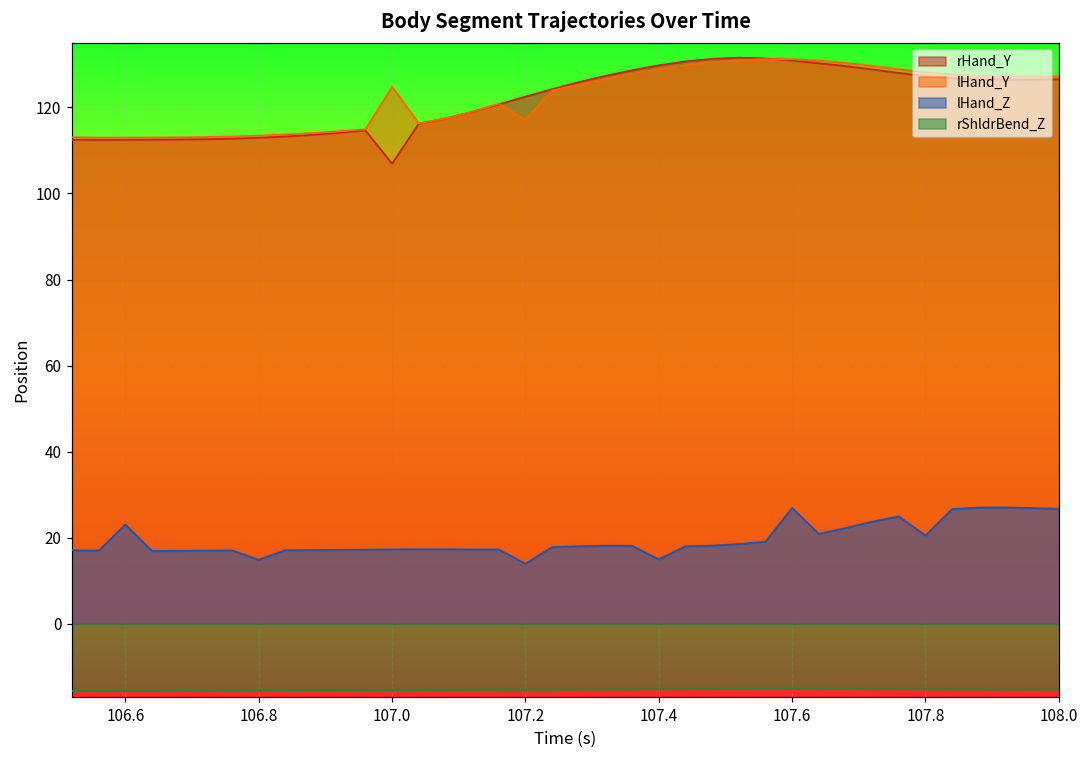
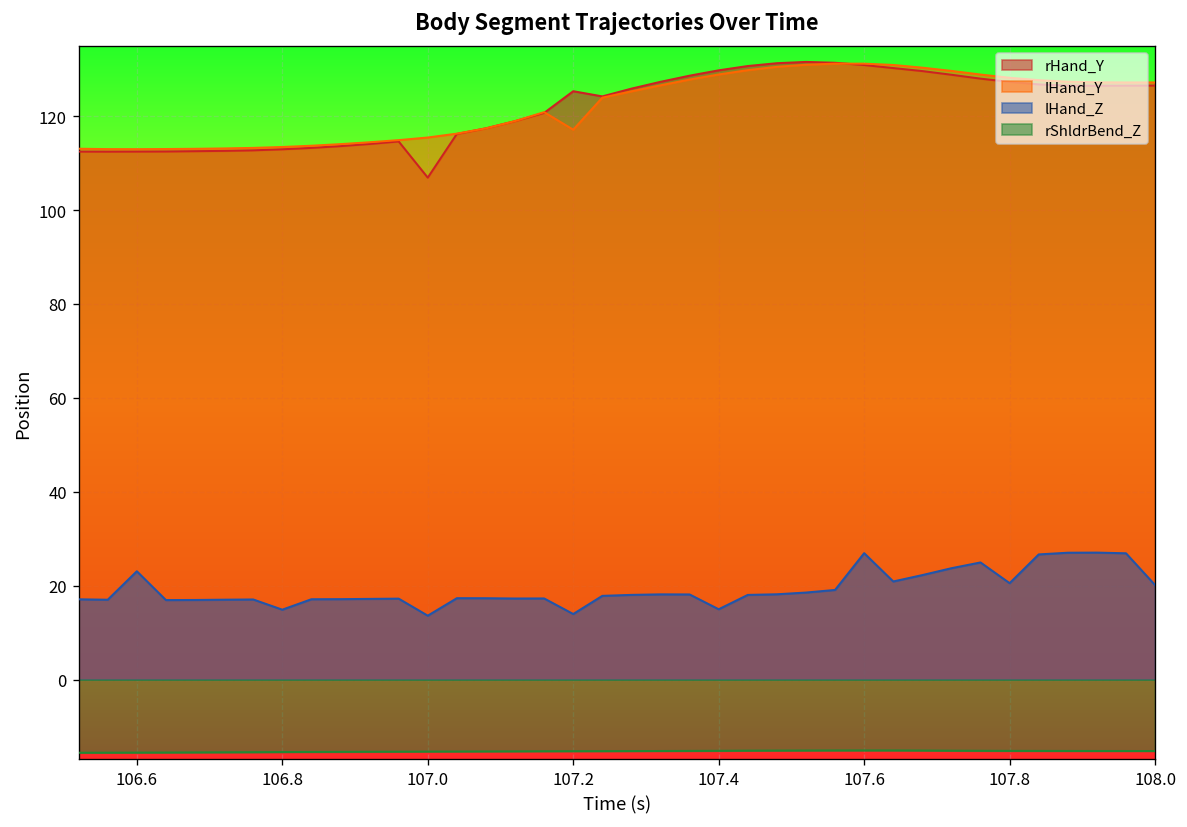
lHand_Y, 107.0: 125 -> 115
lHand_Z, 107.0: 17 -> 14
rHand_Y, 107.2: 122 -> 125
lHand_Z, 108.0: 27 -> 20
